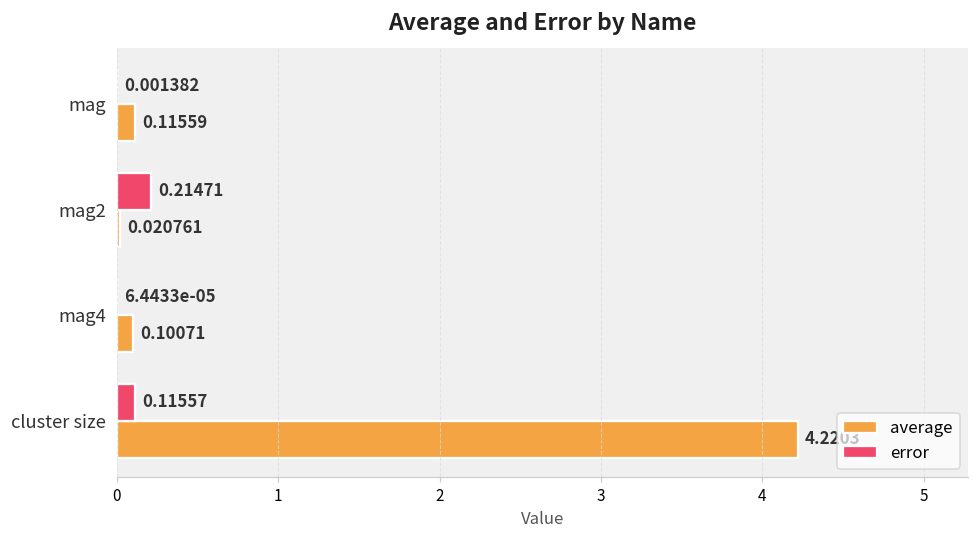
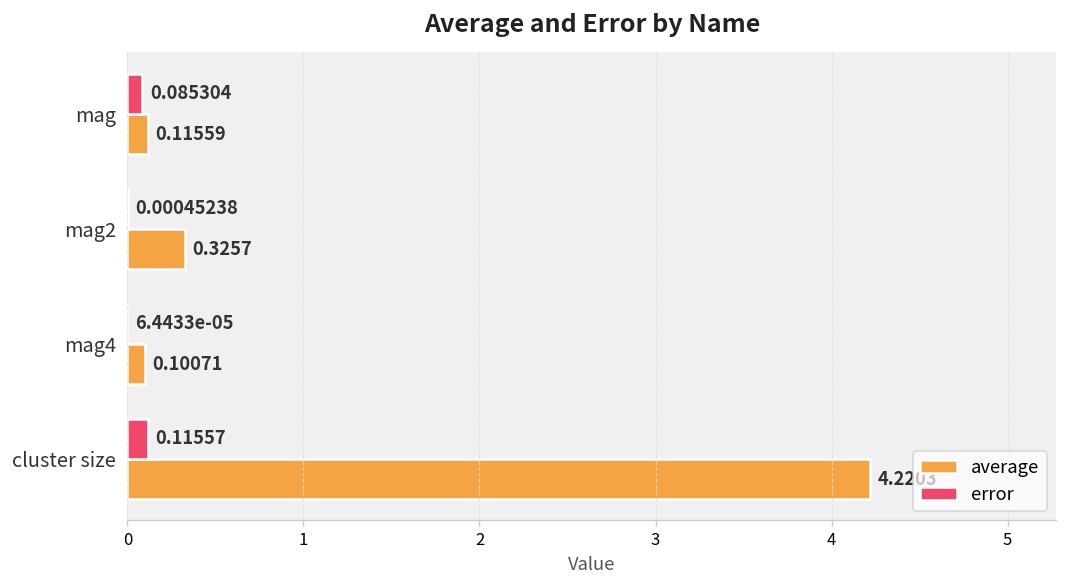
error, mag: 0.001382 -> 0.085304
error, mag2: 0.21471 -> 0.00045238
average, mag2: 0.020761 -> 0.3257
